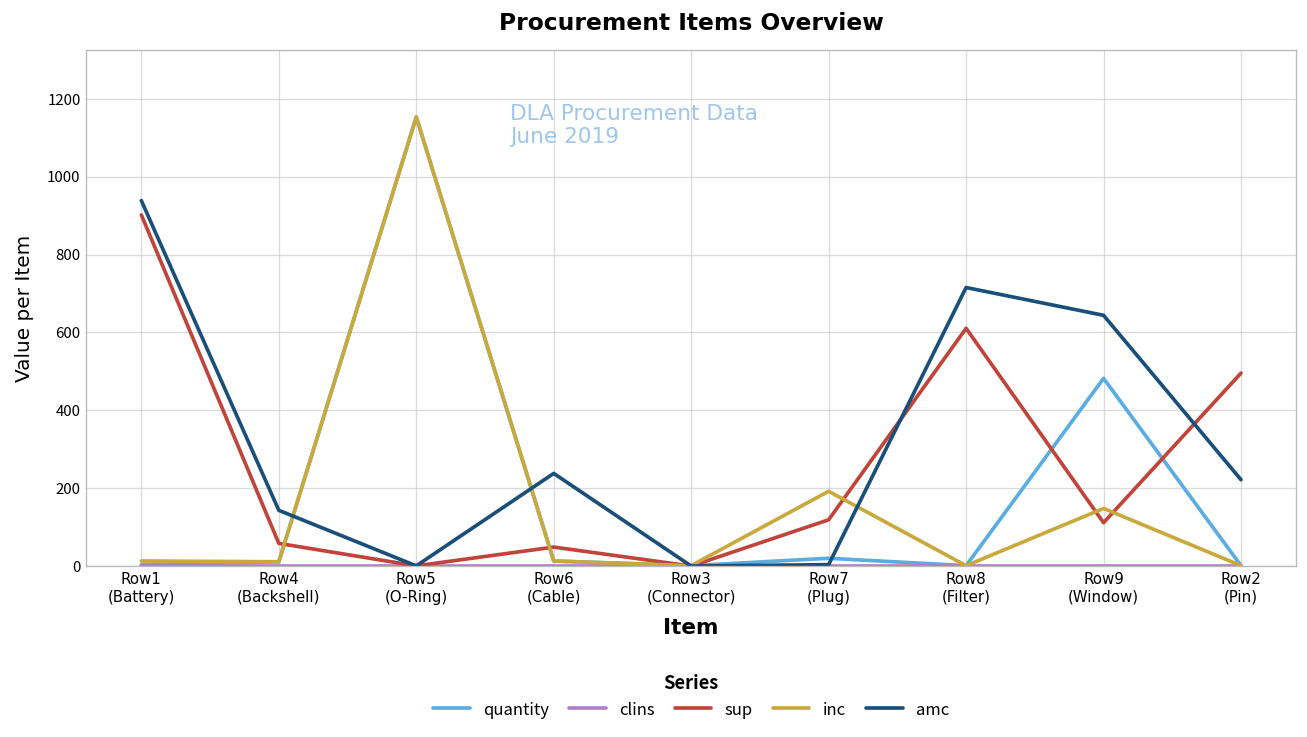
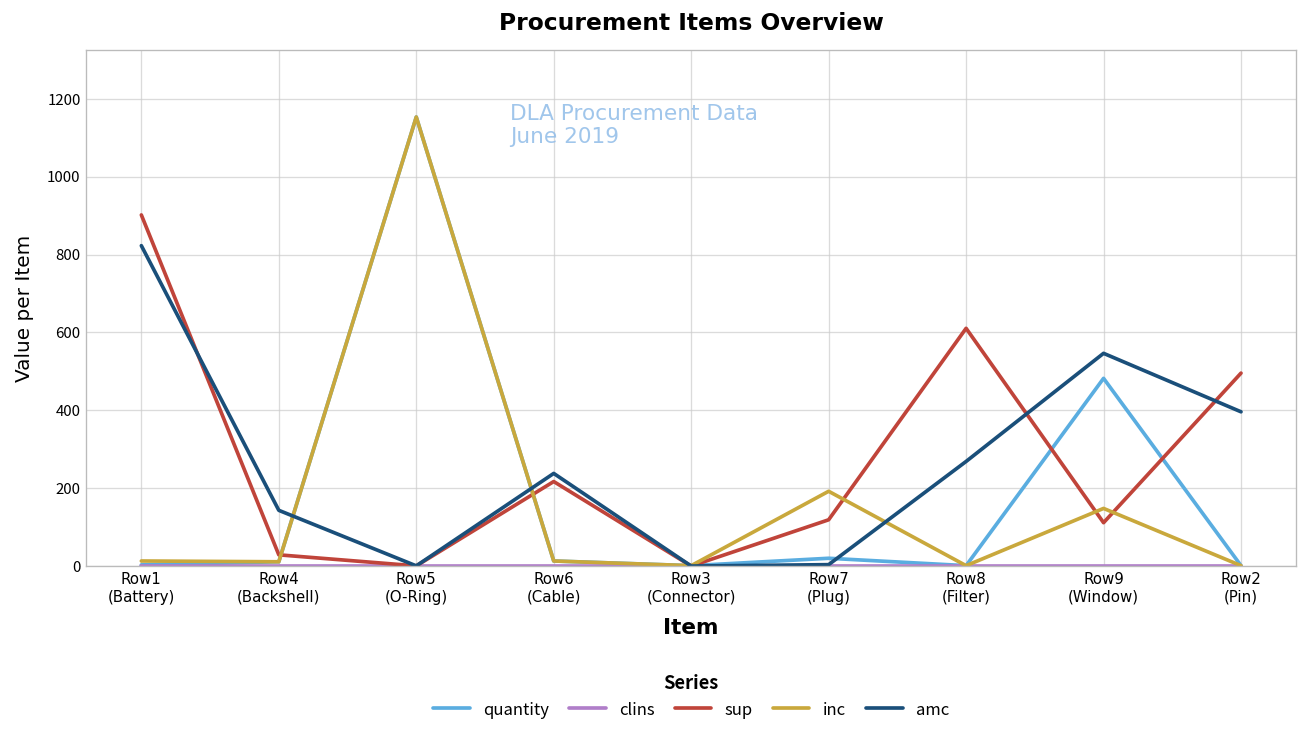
amc, Row1 (Battery): 940 -> 820
sup, Row4 (Backshell): 60 -> 30
sup, Row6 (Cable): 50 -> 220
amc, Row8 (Filter): 720 -> 270
amc, Row9 (Window): 640 -> 550
amc, Row2 (Pin): 220 -> 400
